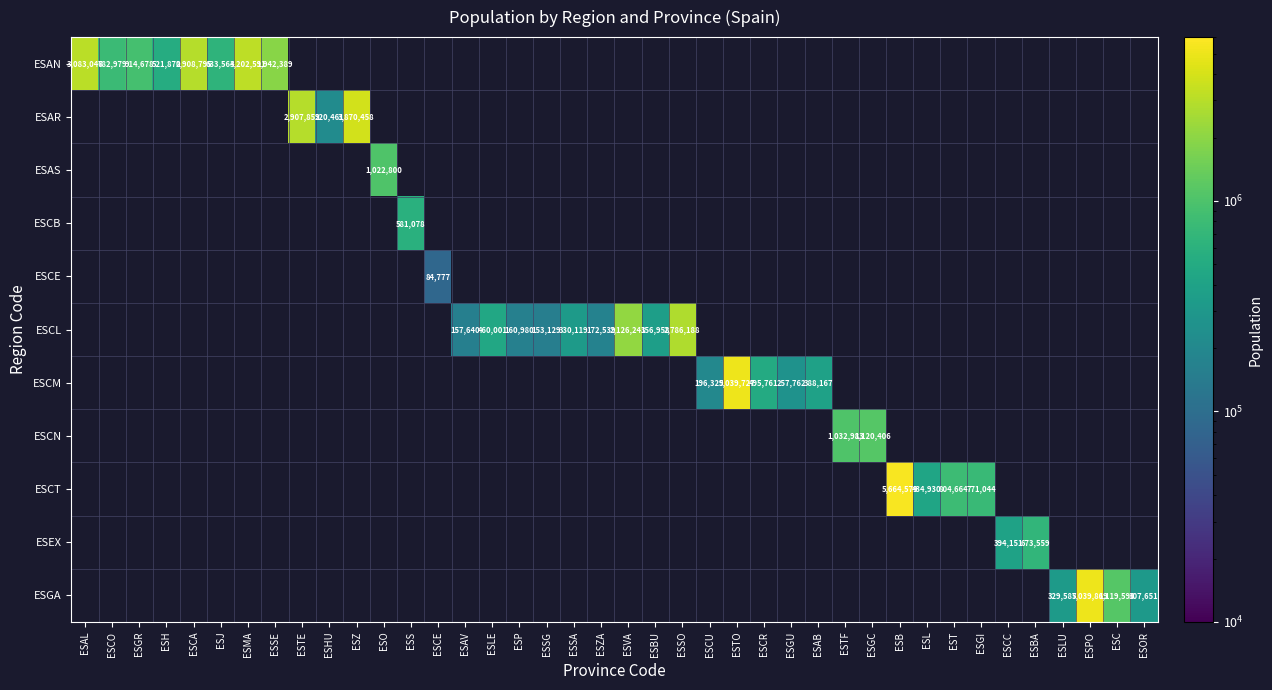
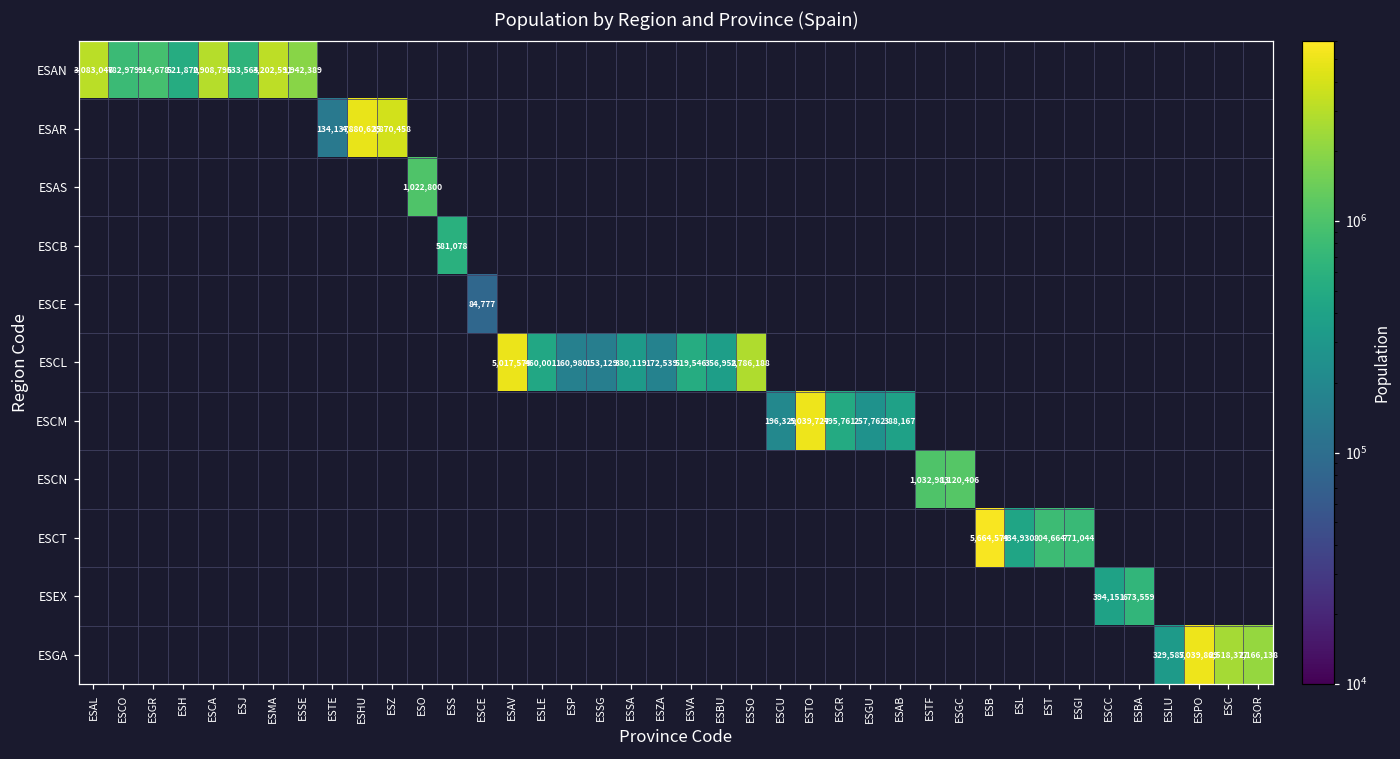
ESAR, ESTE: 2,907,859 -> 134,137
ESAR, ESHU: 220,461 -> 4,880,625
ESCL, ESAV: 157,640 -> 5,017,579
ESCL, ESVA: 2,126,241 -> 519,546
ESGA, ESC: 1,119,596 -> 2,518,377
ESGA, ESOR: 307,651 -> 2,166,138
